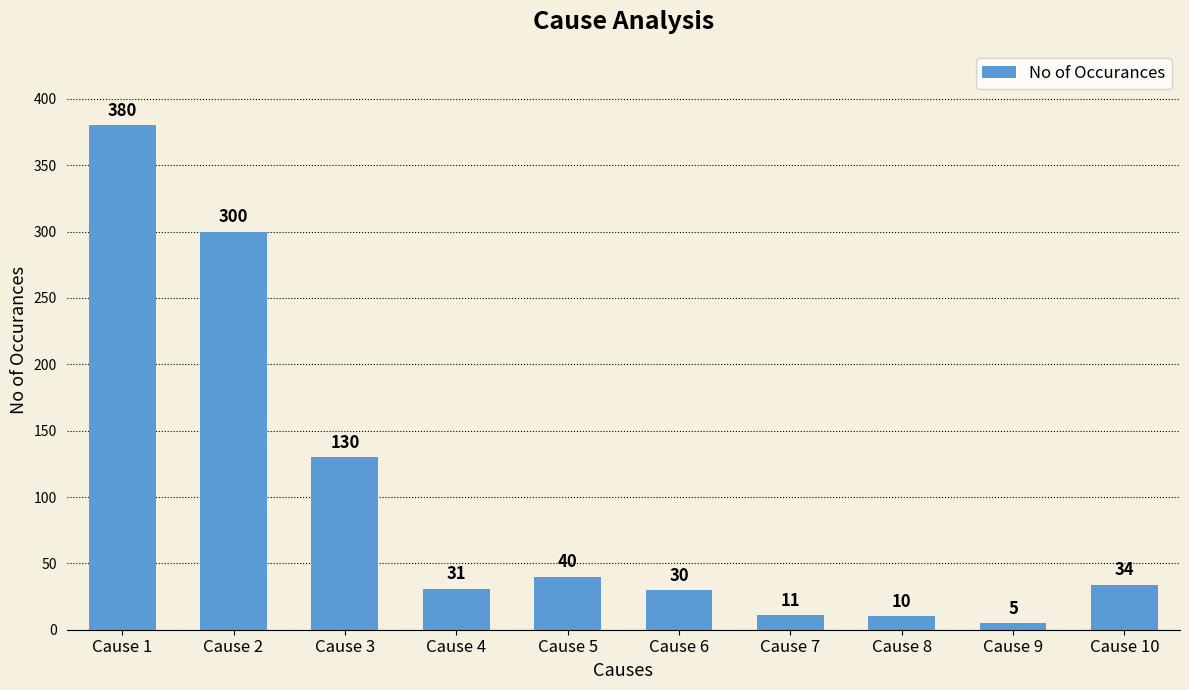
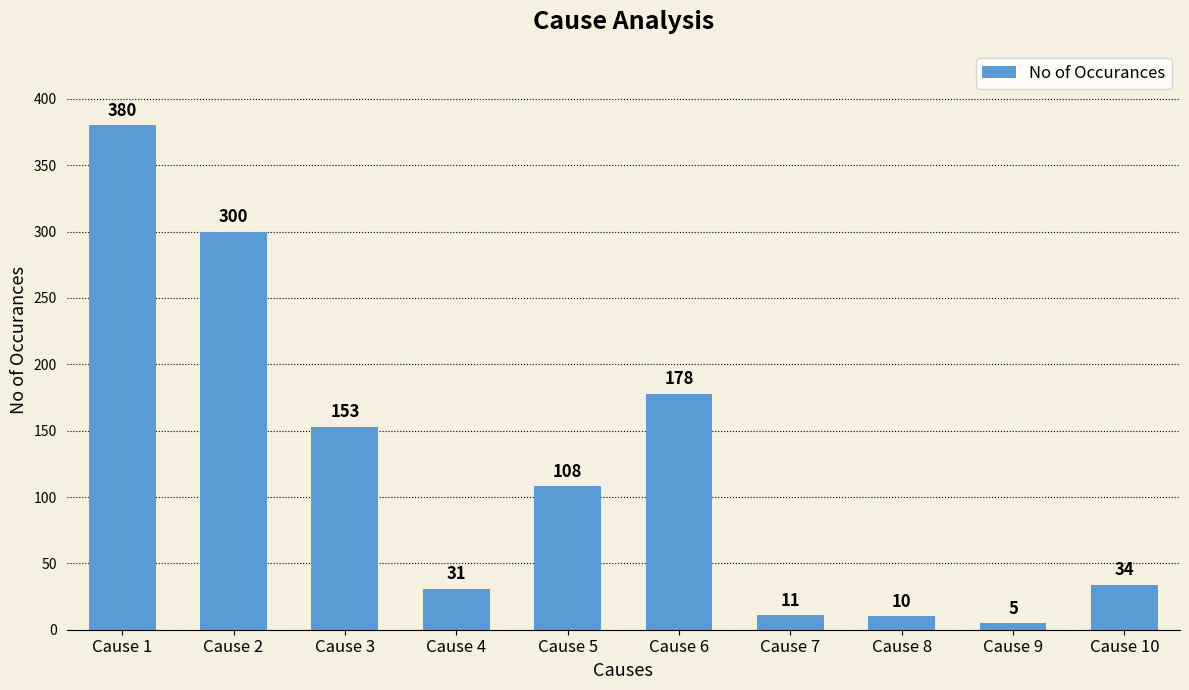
Cause 3: 130 -> 153
Cause 5: 40 -> 108
Cause 6: 30 -> 178
